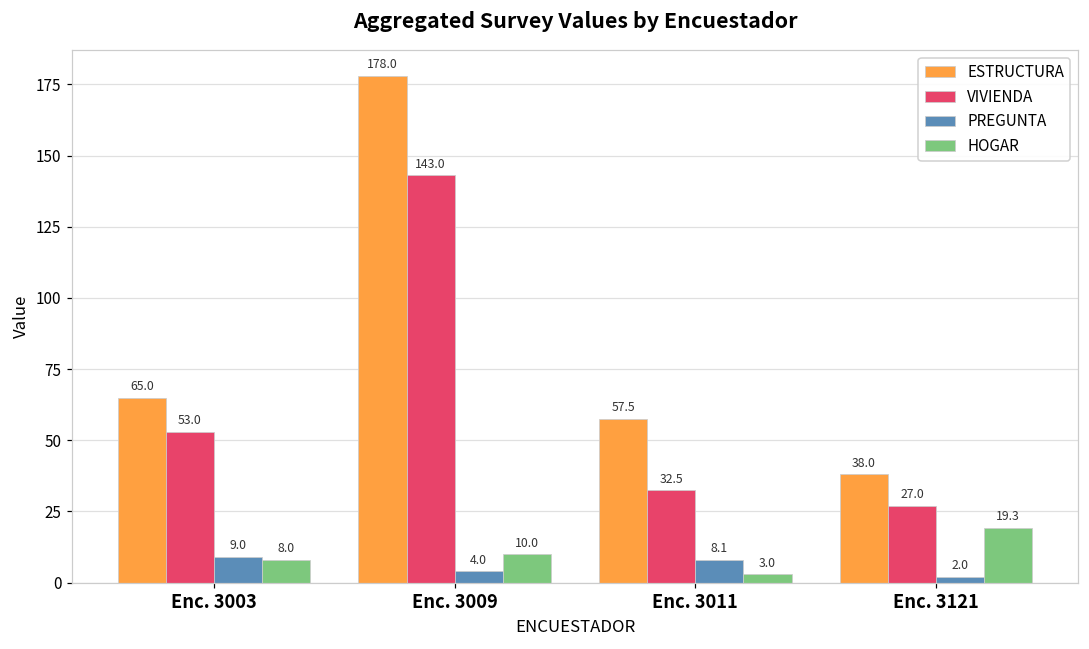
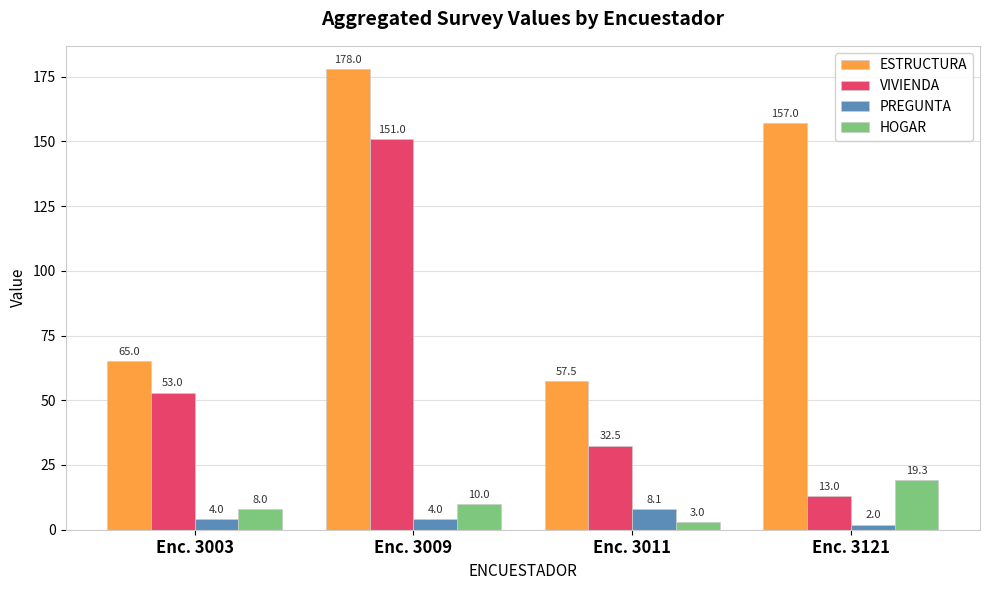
PREGUNTA, Enc. 3003: 9.0 -> 4.0
VIVIENDA, Enc. 3009: 143.0 -> 151.0
ESTRUCTURA, Enc. 3121: 38.0 -> 157.0
VIVIENDA, Enc. 3121: 27.0 -> 13.0
